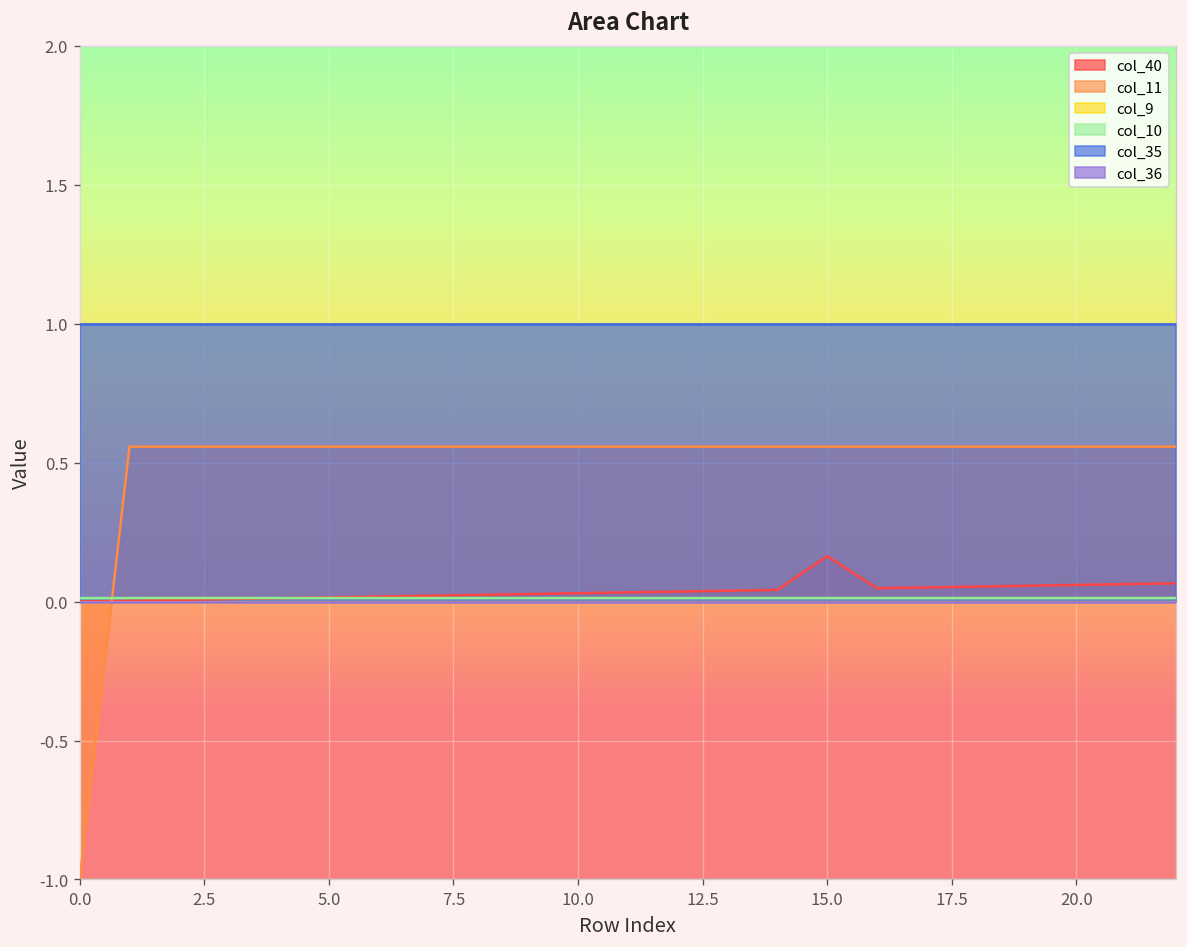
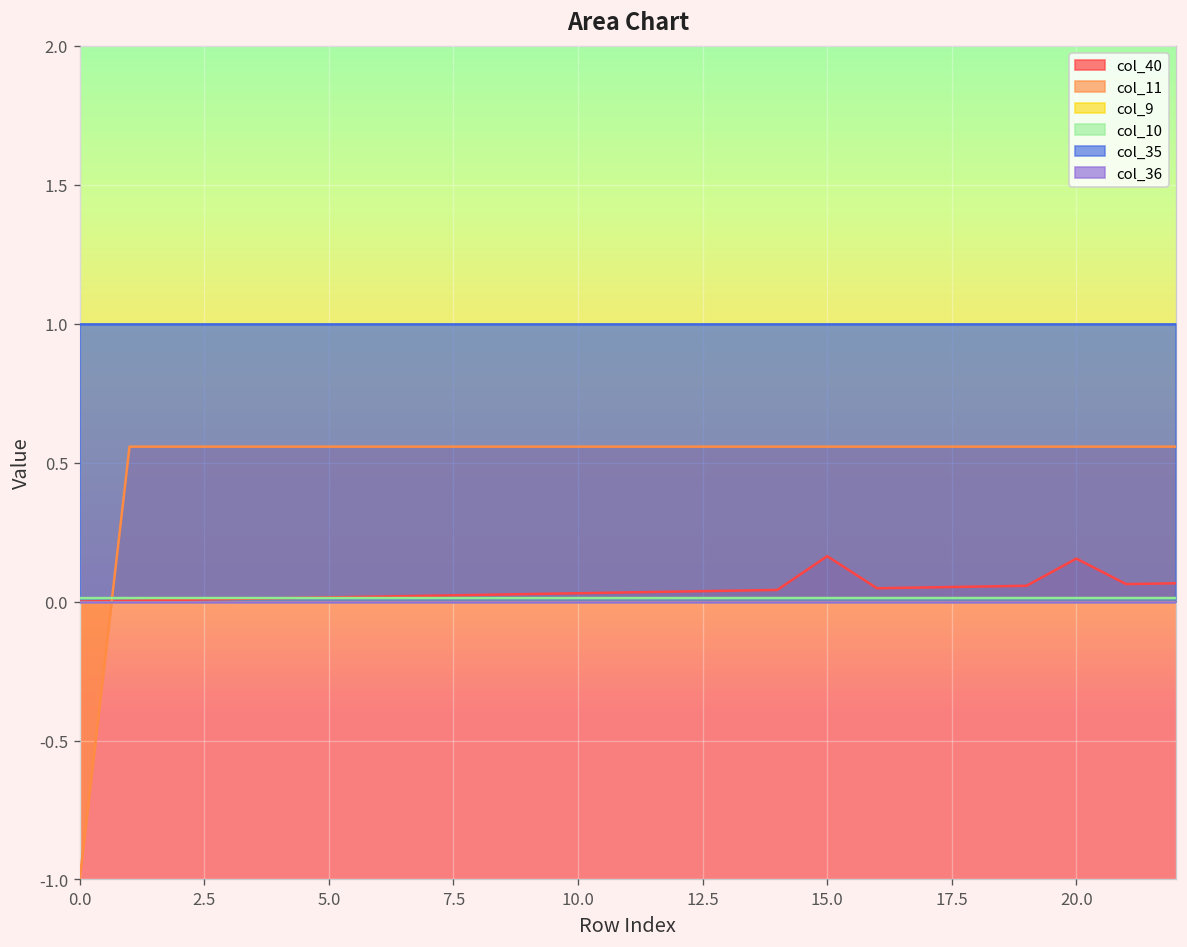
col_40, 20.0: 0.06 -> 0.15
